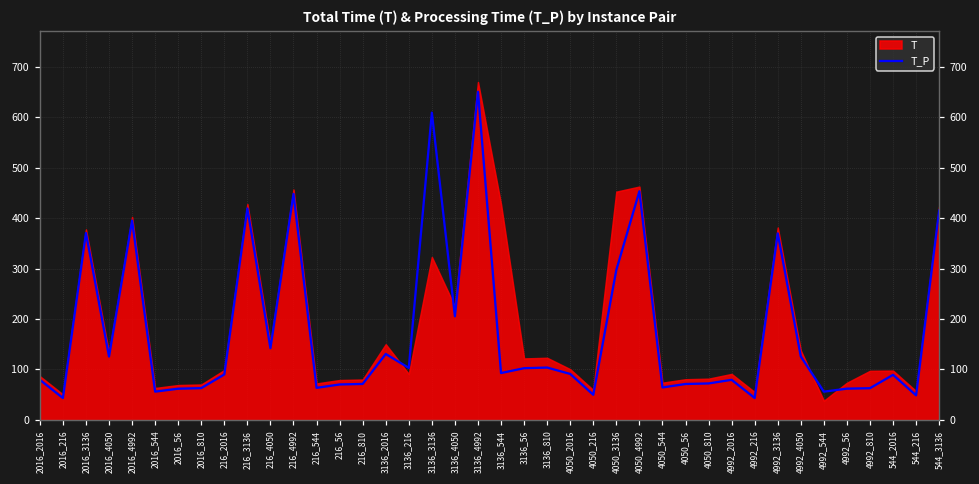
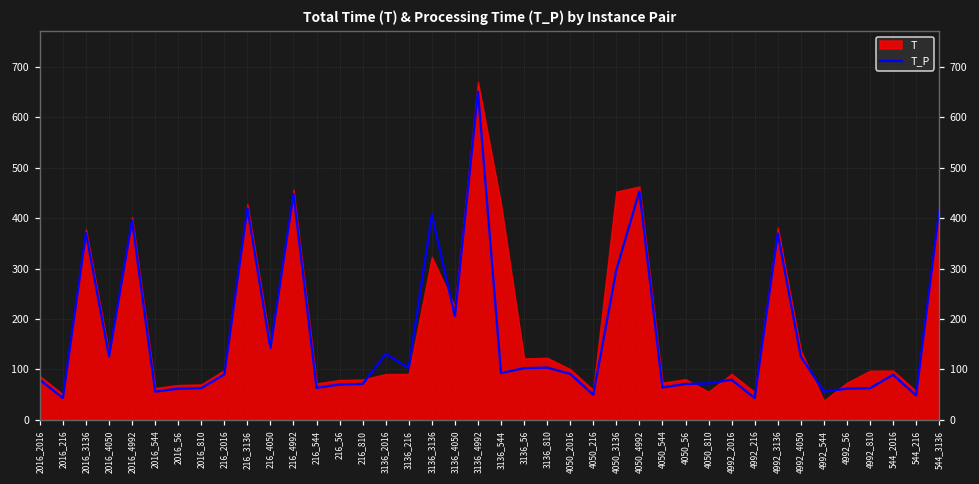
T, 3136_2016: 150 -> 90
T_P, 3136_3136: 610 -> 410
T, 4050_810: 80 -> 60
